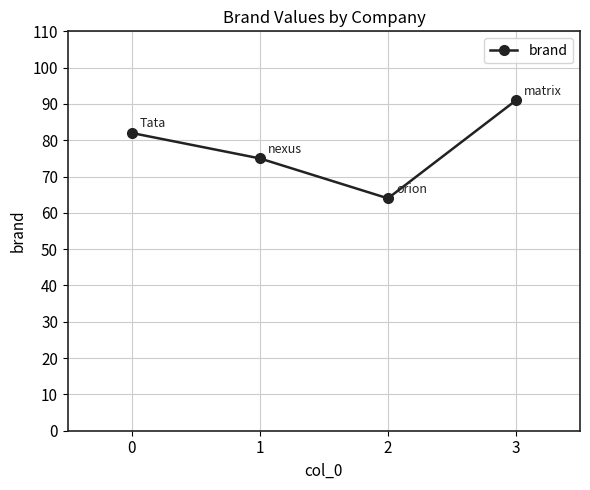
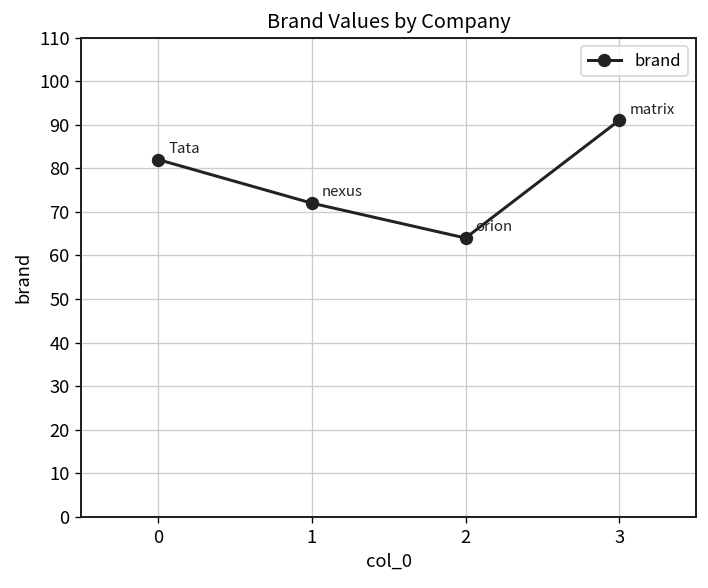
1: 75 -> 72
